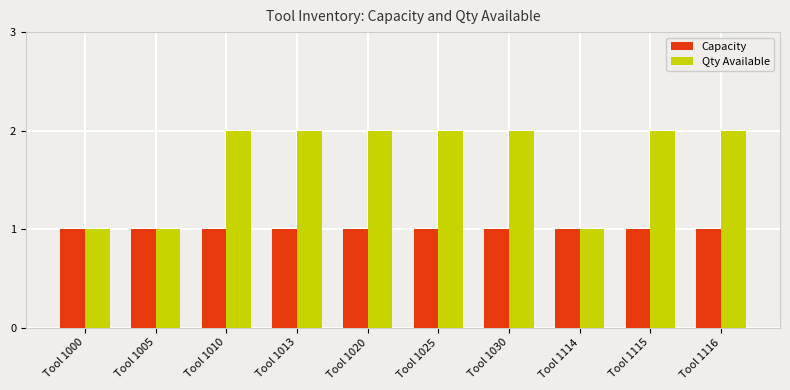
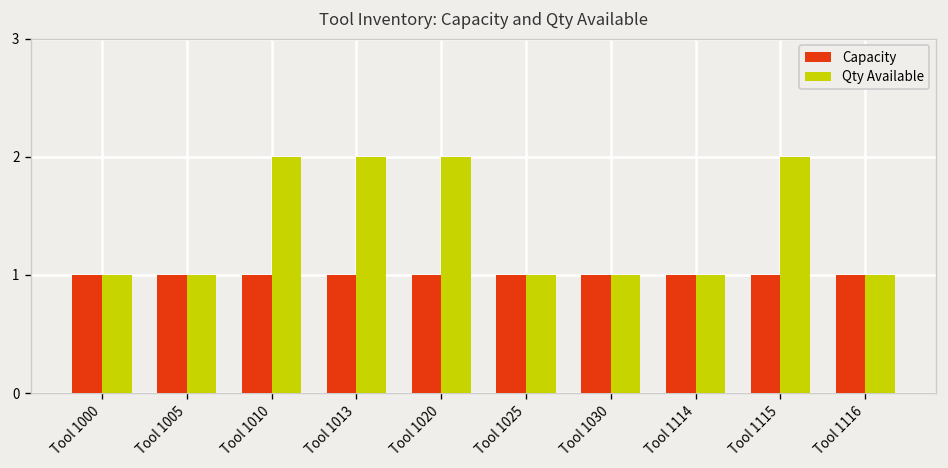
Qty Available, Tool 1025: 2 -> 1
Qty Available, Tool 1030: 2 -> 1
Qty Available, Tool 1116: 2 -> 1
